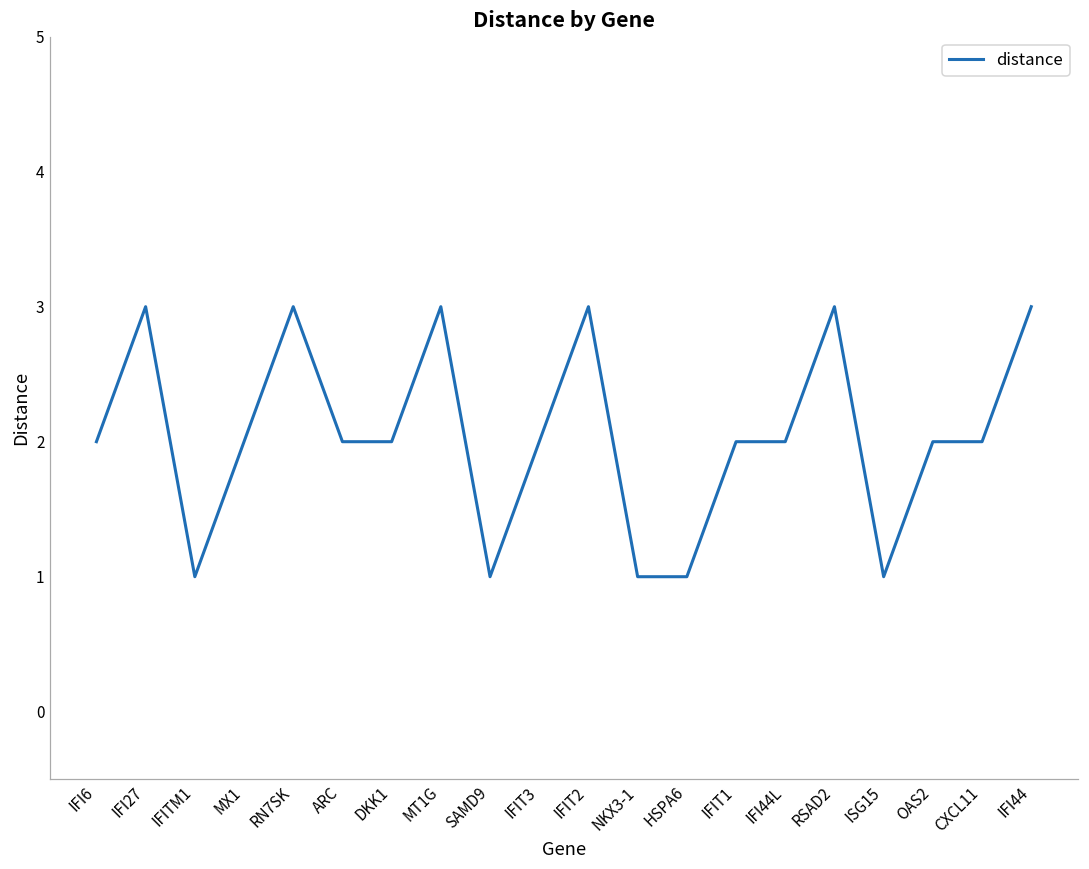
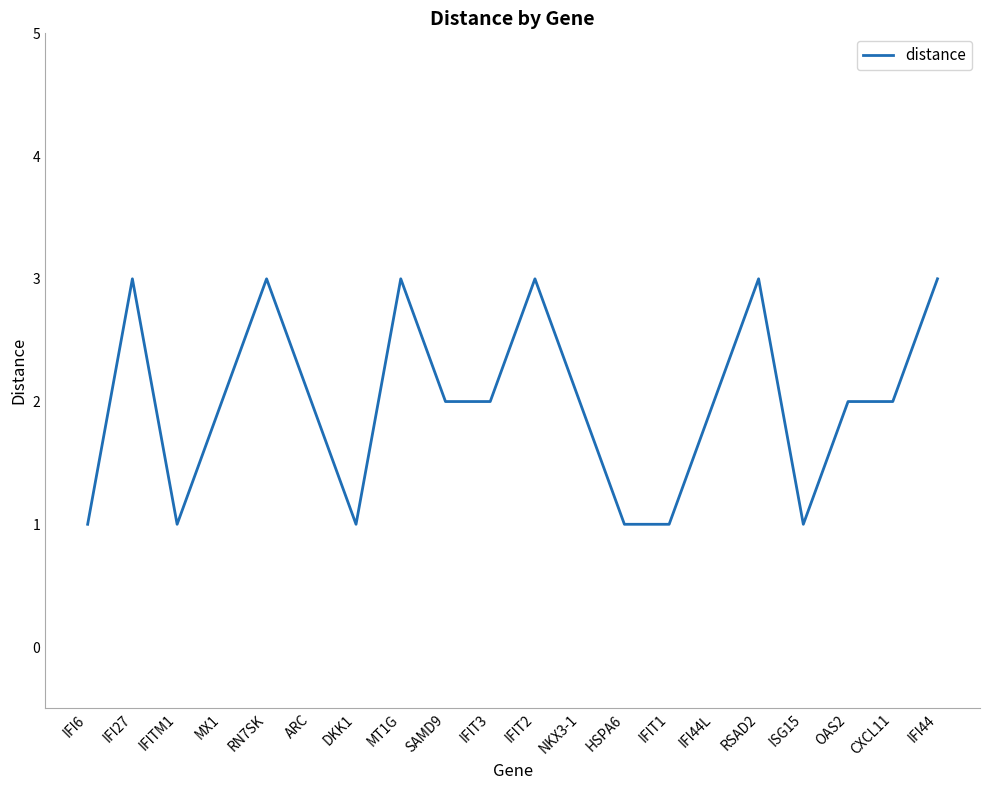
IFI6: 2 -> 1
DKK1: 2 -> 1
SAMD9: 1 -> 2
NKX3-1: 1 -> 2
IFIT1: 2 -> 1
